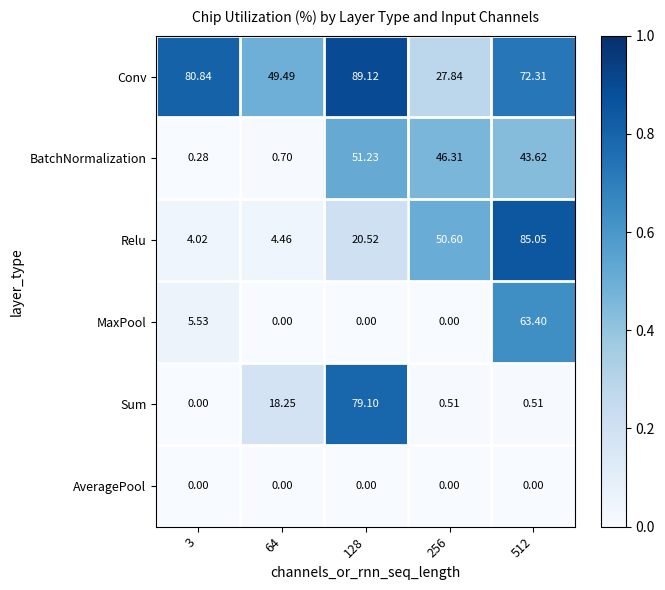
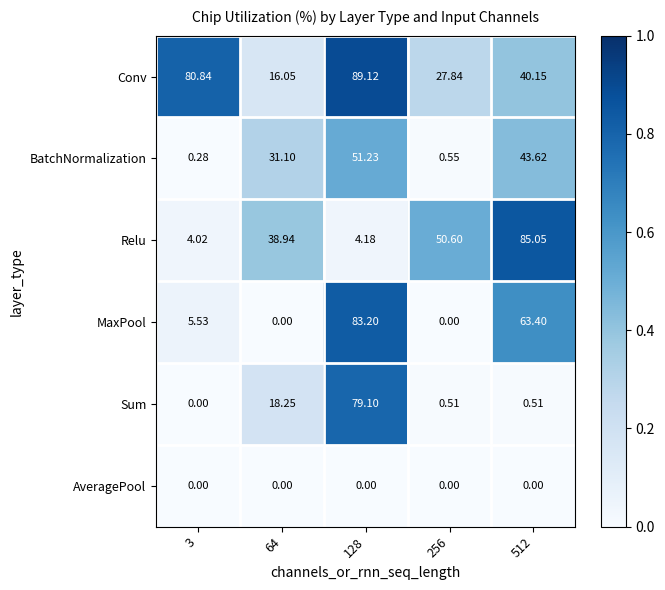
Conv, 64: 49.49 -> 16.05
Conv, 512: 72.31 -> 40.15
BatchNormalization, 64: 0.70 -> 31.10
BatchNormalization, 256: 46.31 -> 0.55
Relu, 64: 4.46 -> 38.94
Relu, 128: 20.52 -> 4.18
MaxPool, 128: 0.00 -> 83.20
